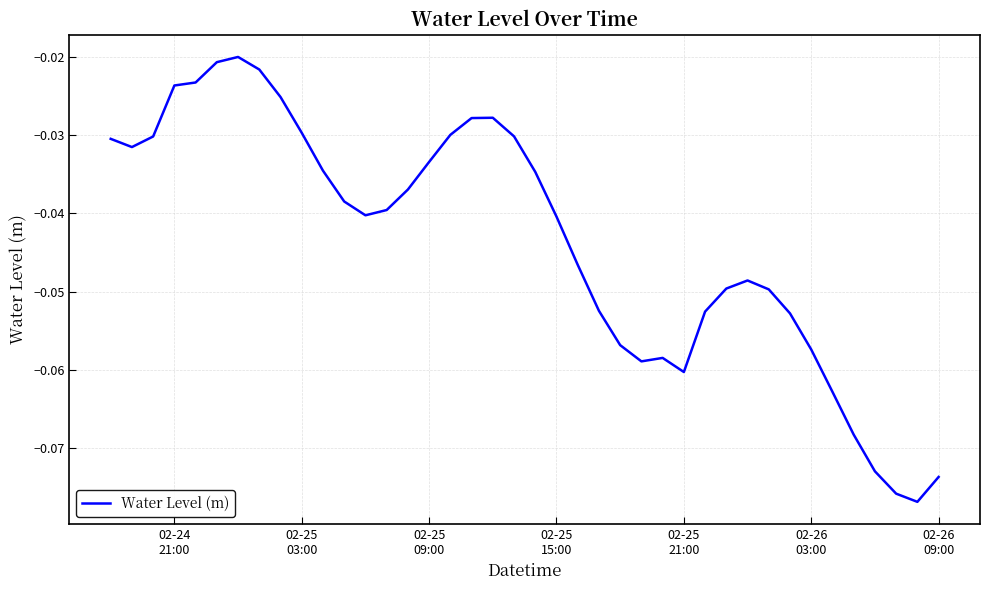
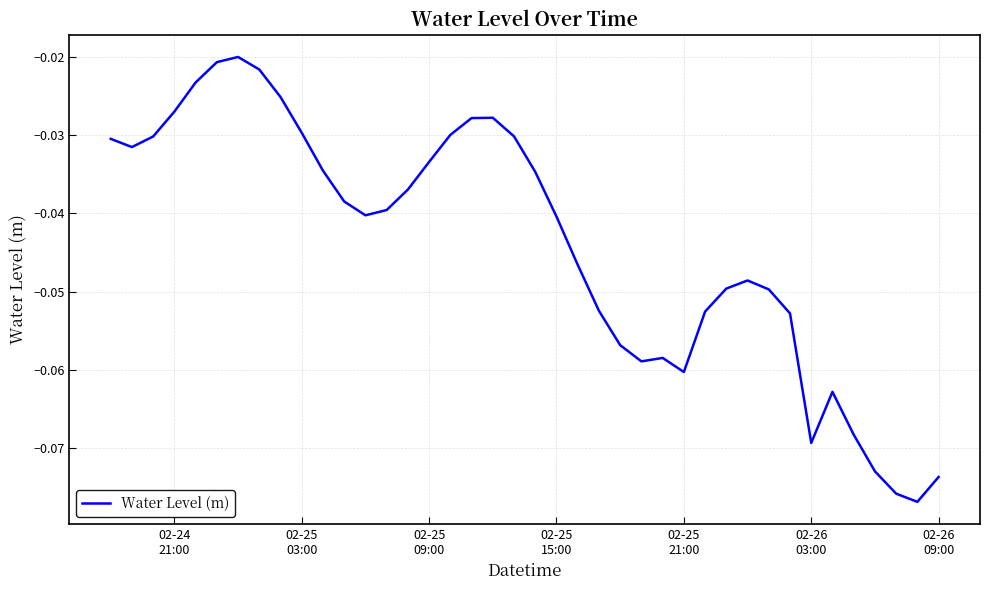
02-24 21:00: -0.024 -> -0.027
02-26 03:00: -0.057 -> -0.069
